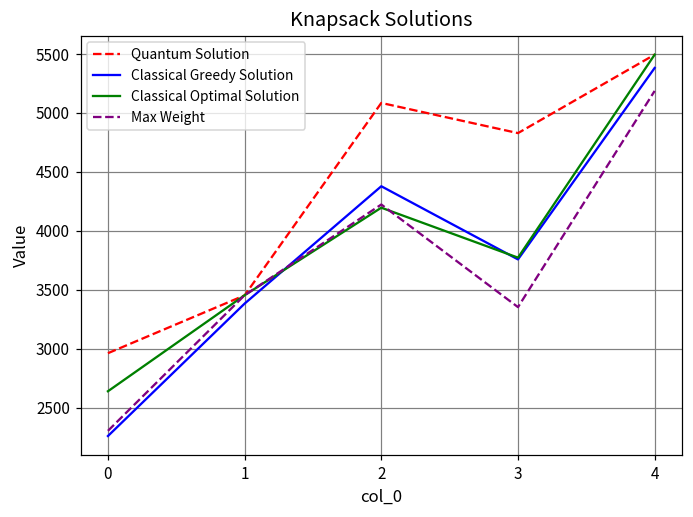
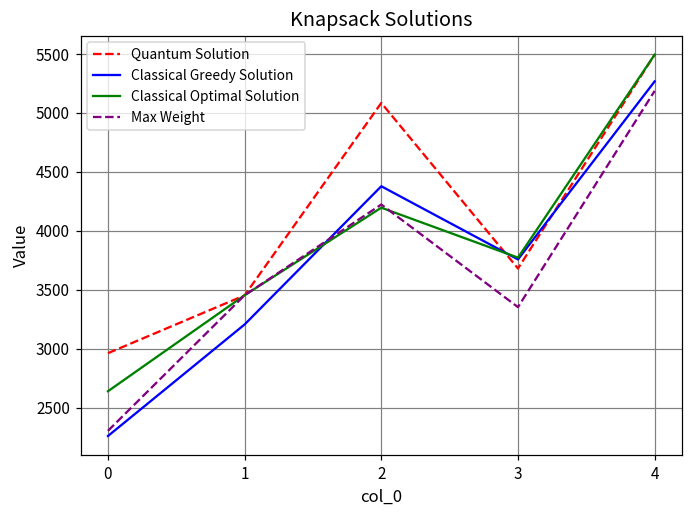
Classical Greedy Solution, 1: 3380 -> 3210
Quantum Solution, 3: 4830 -> 3680
Classical Greedy Solution, 4: 5380 -> 5270
